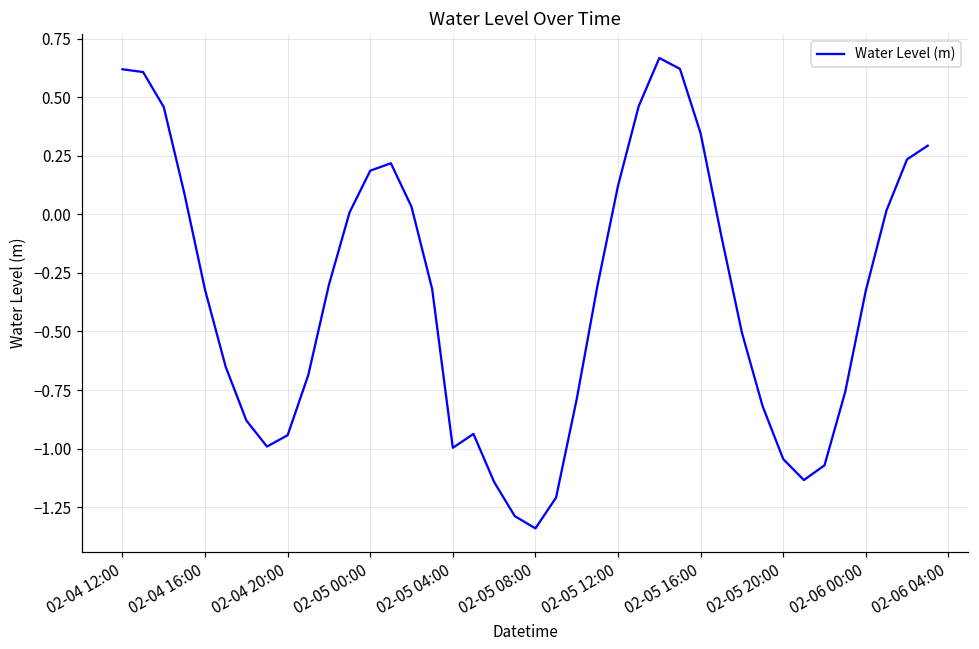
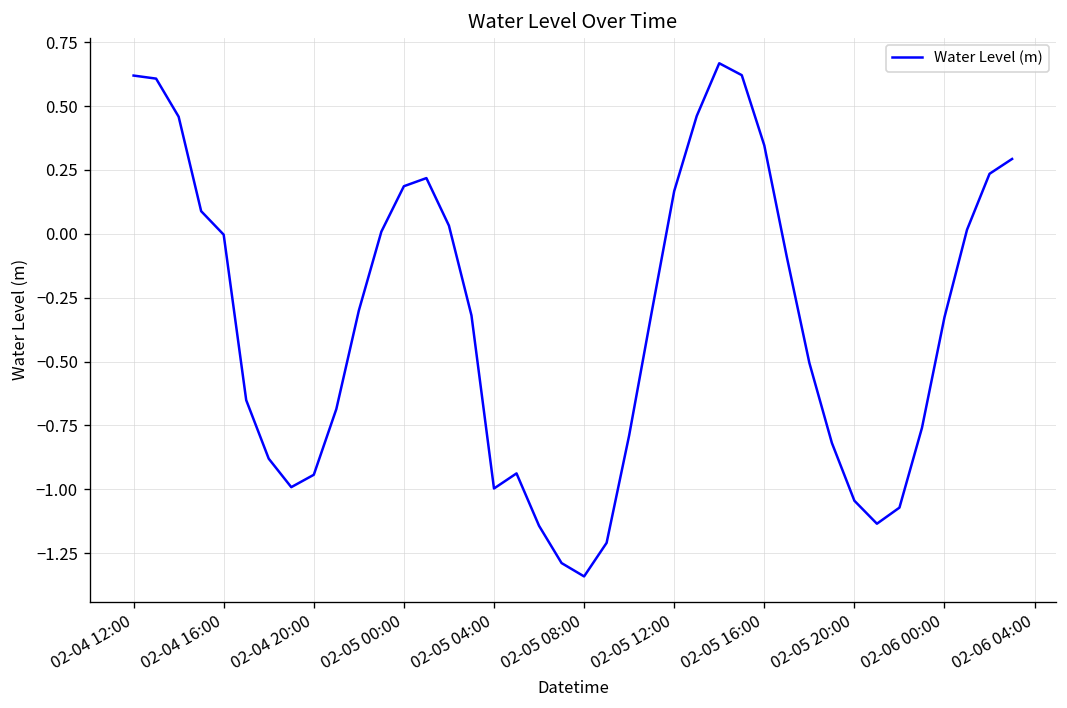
02-04 16:00: -0.32 -> 0.00
02-05 12:00: 0.12 -> 0.17
